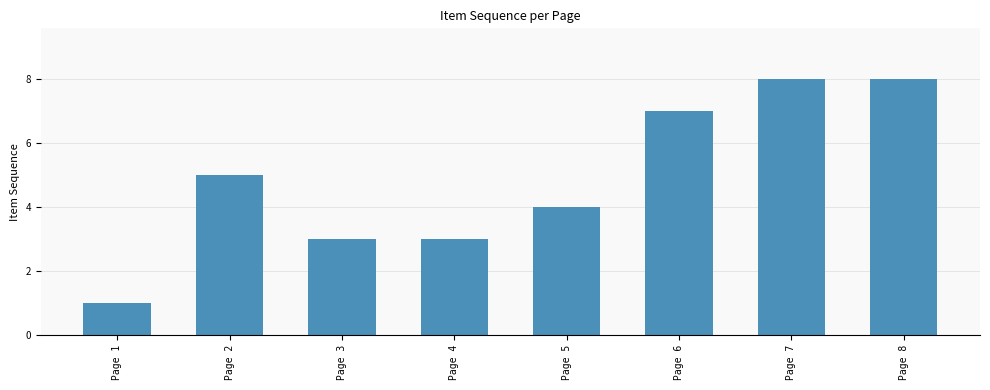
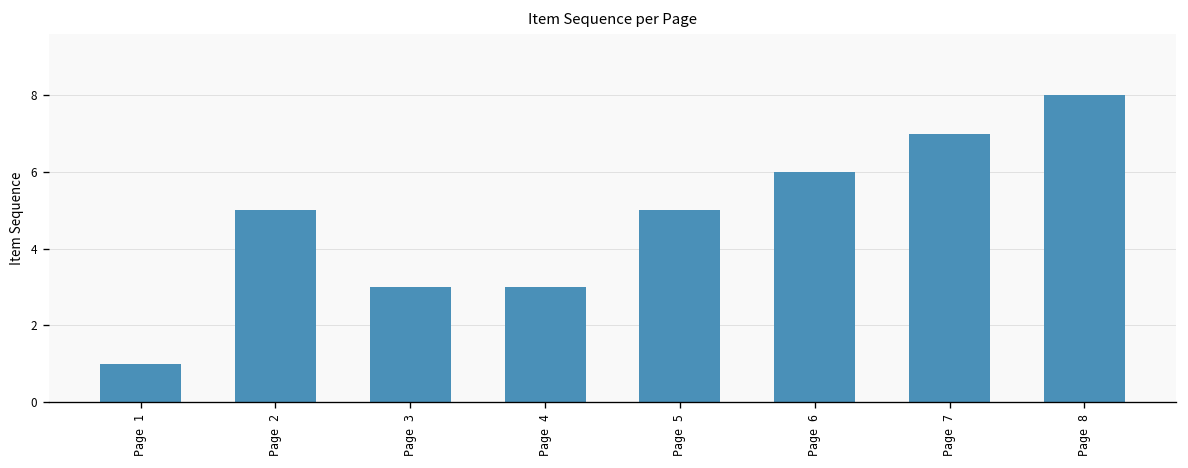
Page 5: 4 -> 5
Page 6: 7 -> 6
Page 7: 8 -> 7
